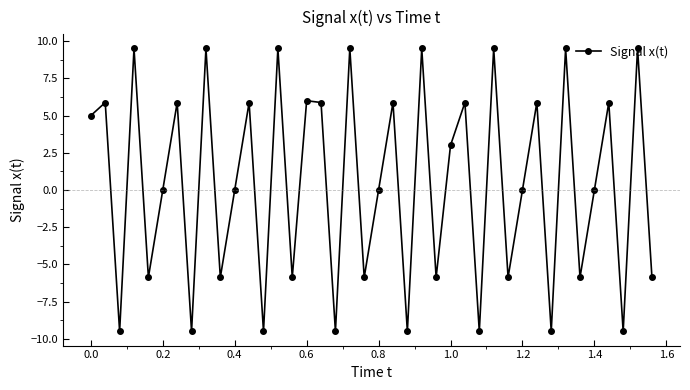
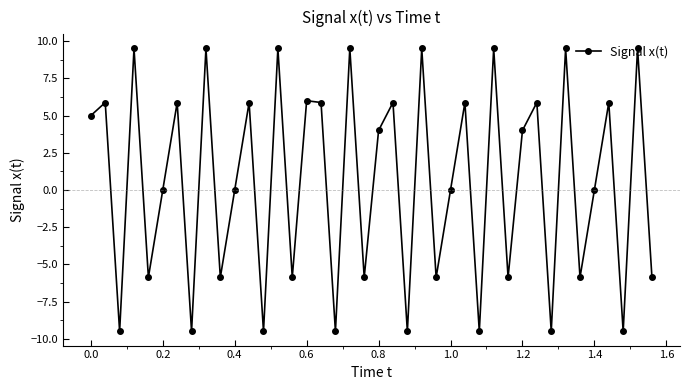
0.8: 0 -> 4
1.0: 3 -> 0
1.2: 0 -> 4
